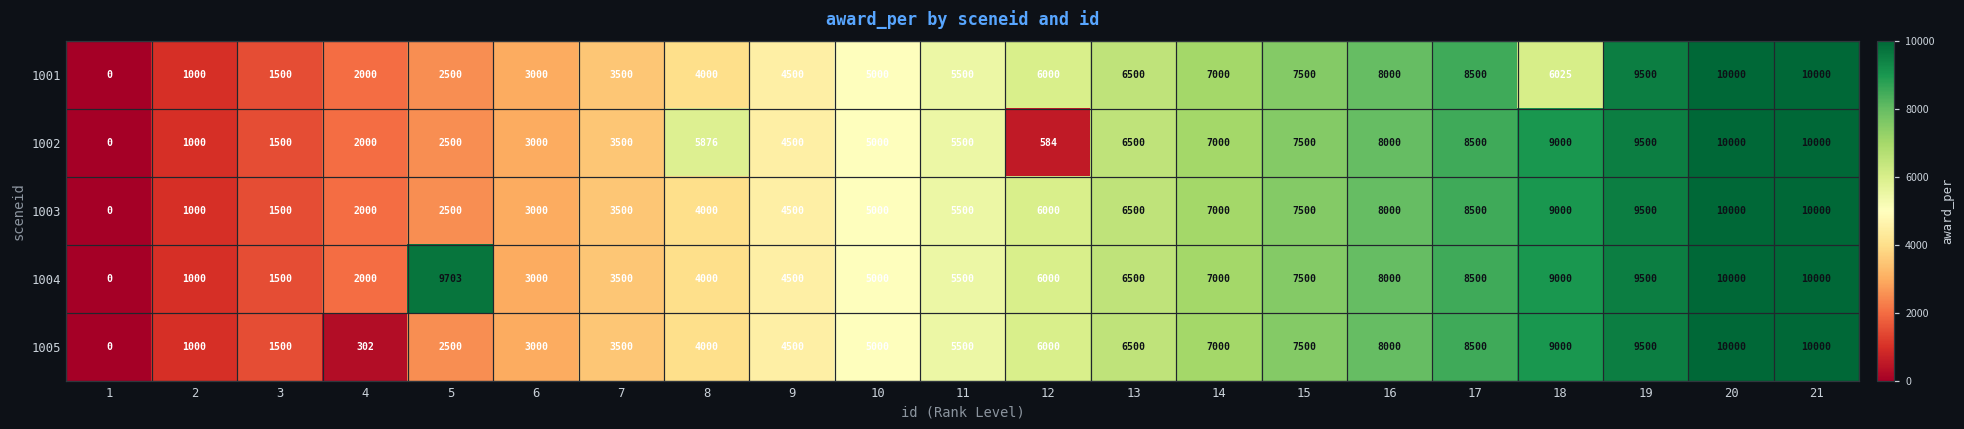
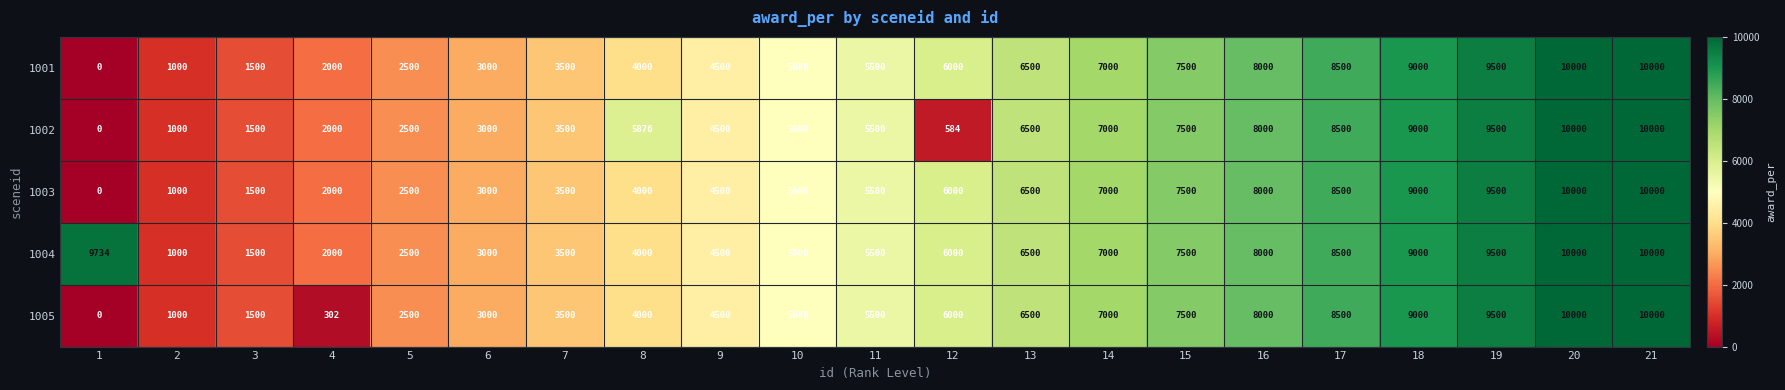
1001, 18: 6025 -> 9000
1004, 1: 0 -> 9734
1004, 5: 9703 -> 2500
